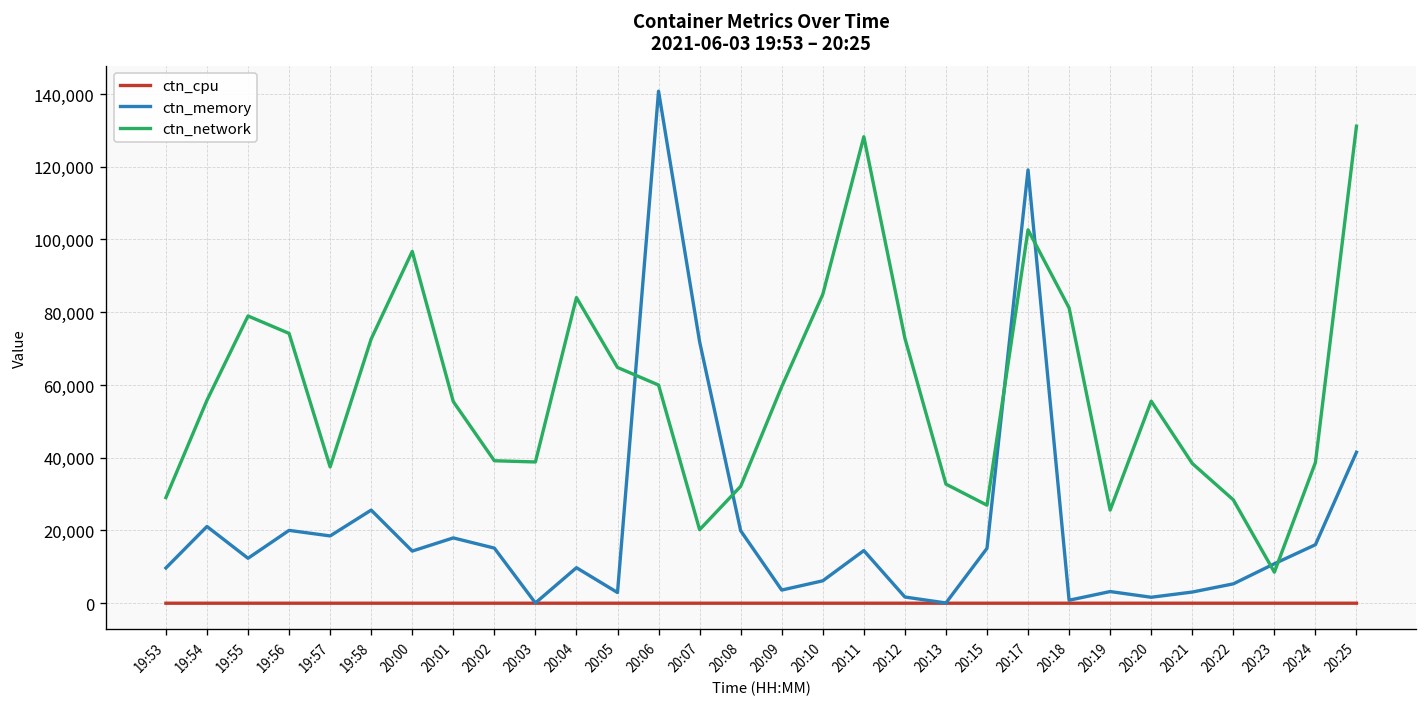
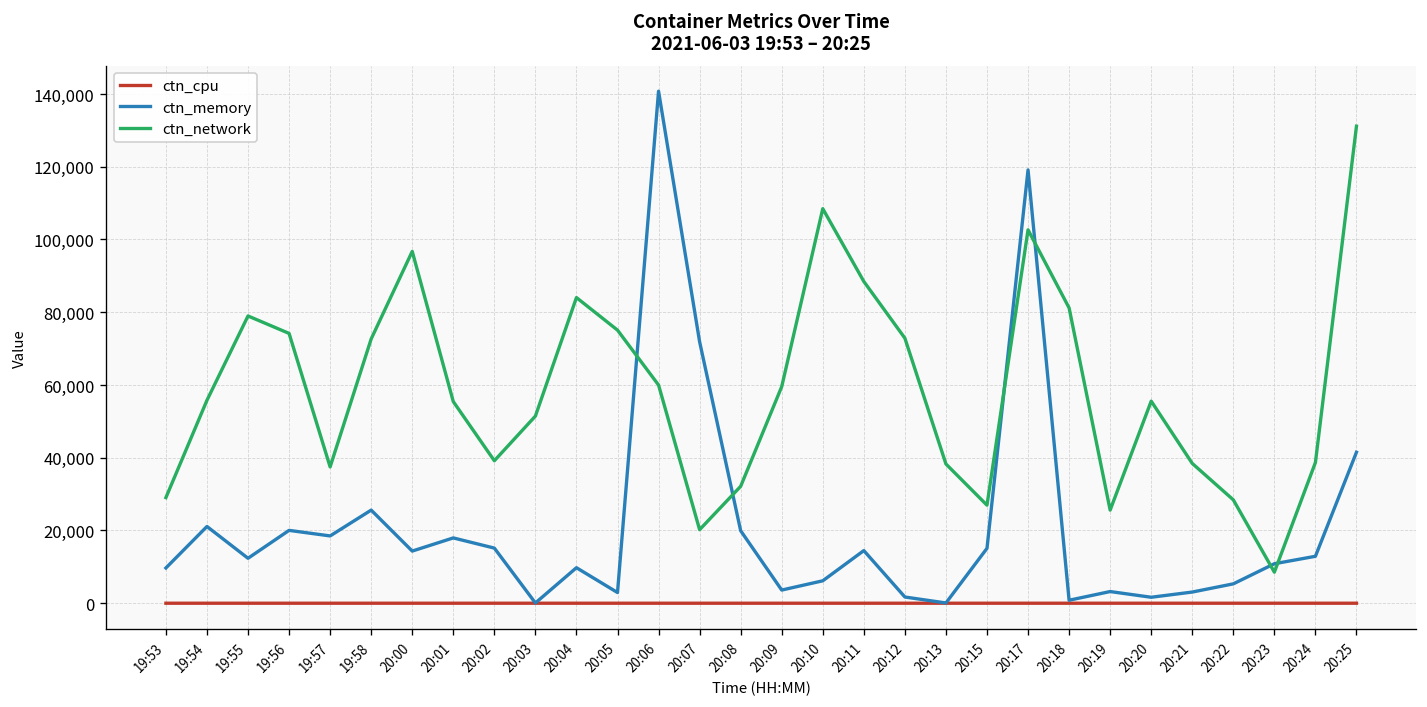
ctn_network, 20:03: 39,000 -> 51,000
ctn_network, 20:05: 65,000 -> 75,000
ctn_network, 20:10: 85,000 -> 108,000
ctn_network, 20:11: 128,000 -> 88,000
ctn_network, 20:13: 33,000 -> 38,000
ctn_memory, 20:24: 16,000 -> 13,000
